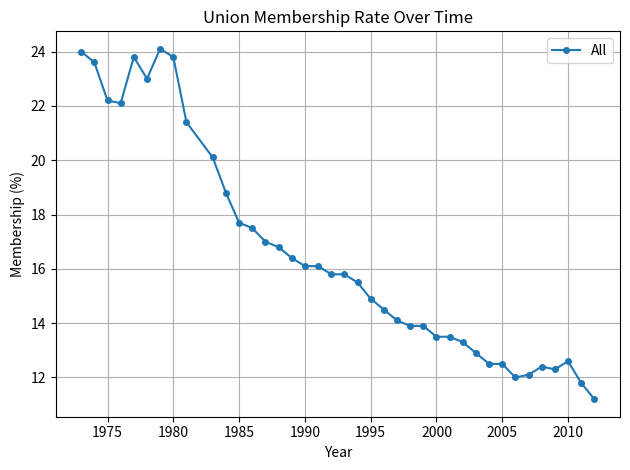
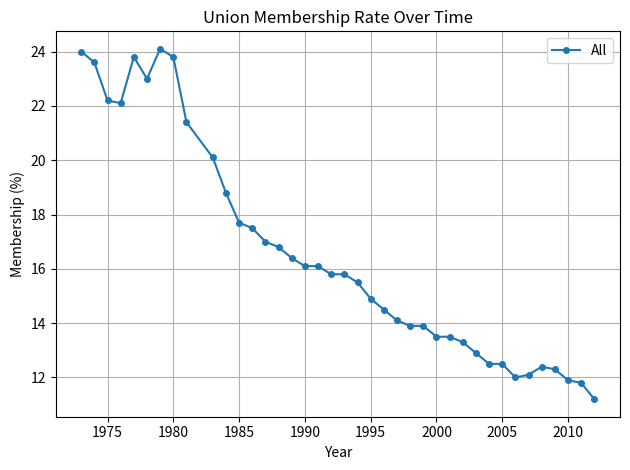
2010: 12.6 -> 11.9
